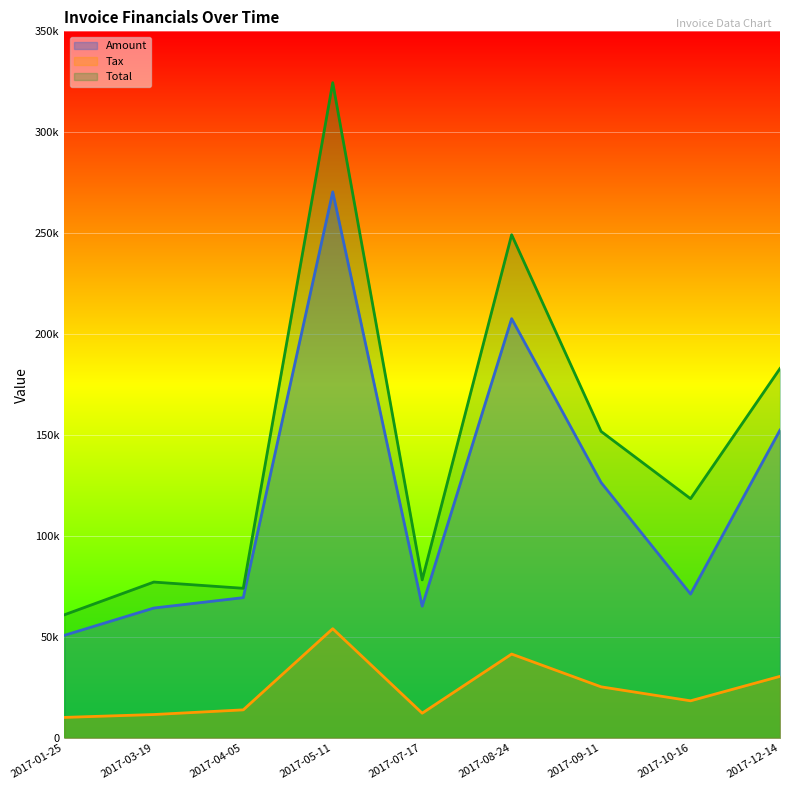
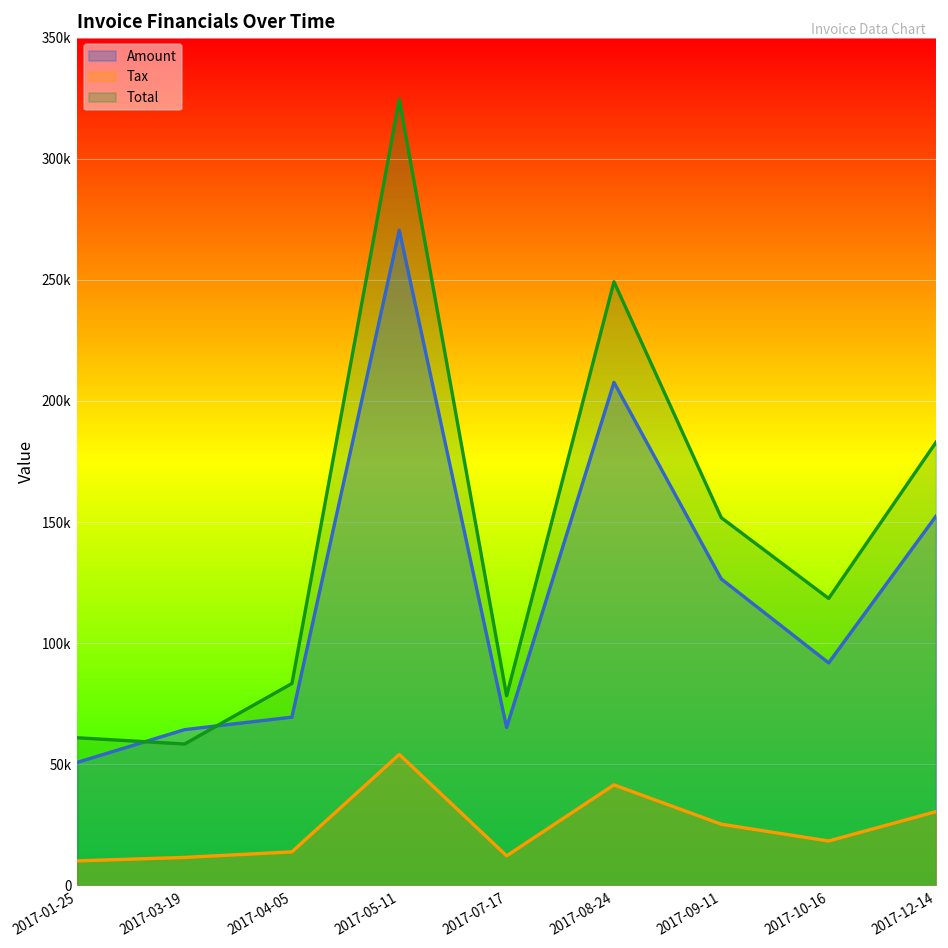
Total, 2017-03-19: 77000 -> 58000
Total, 2017-04-05: 74000 -> 83000
Amount, 2017-10-16: 71000 -> 92000
